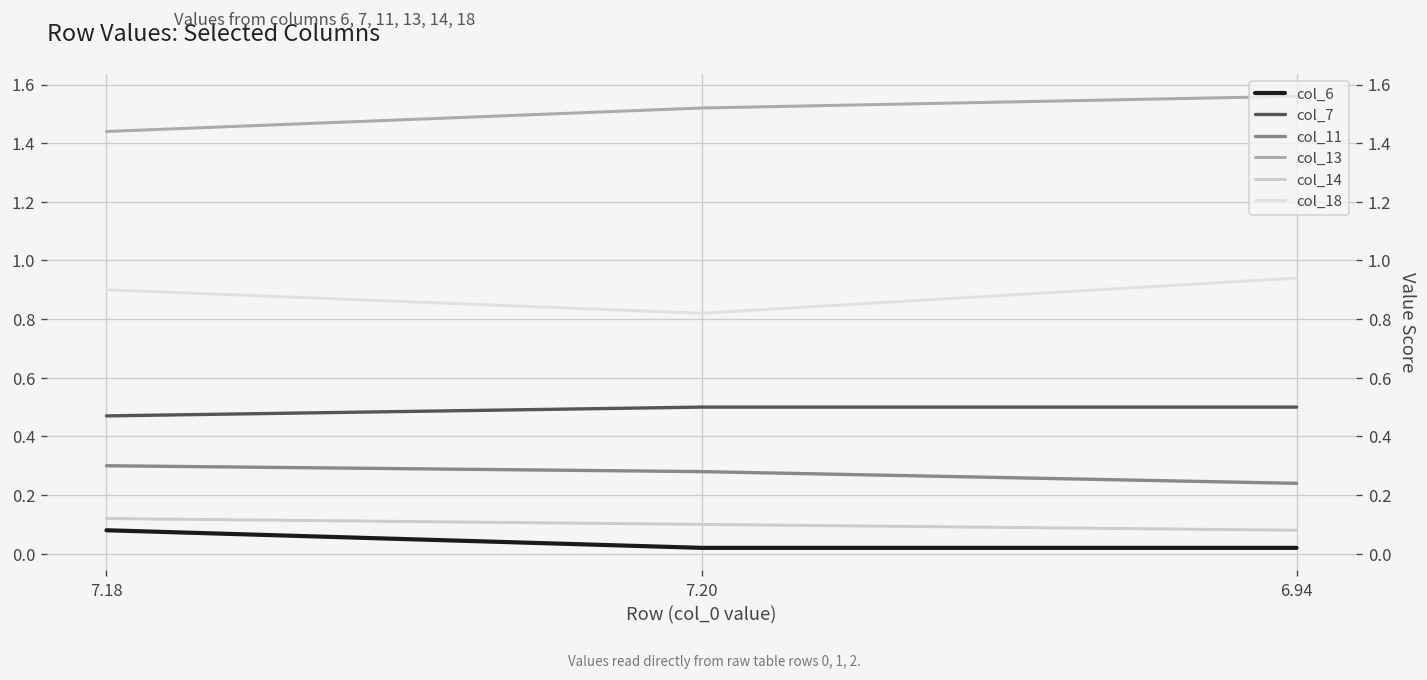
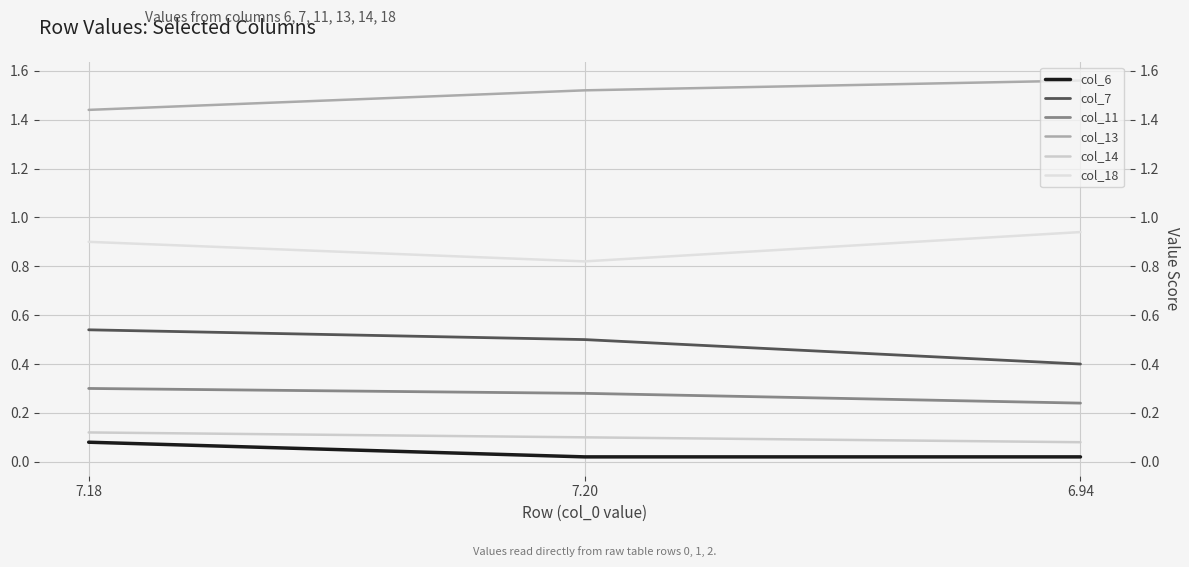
col_7, 7.18: 0.47 -> 0.54
col_7, 6.94: 0.5 -> 0.4
